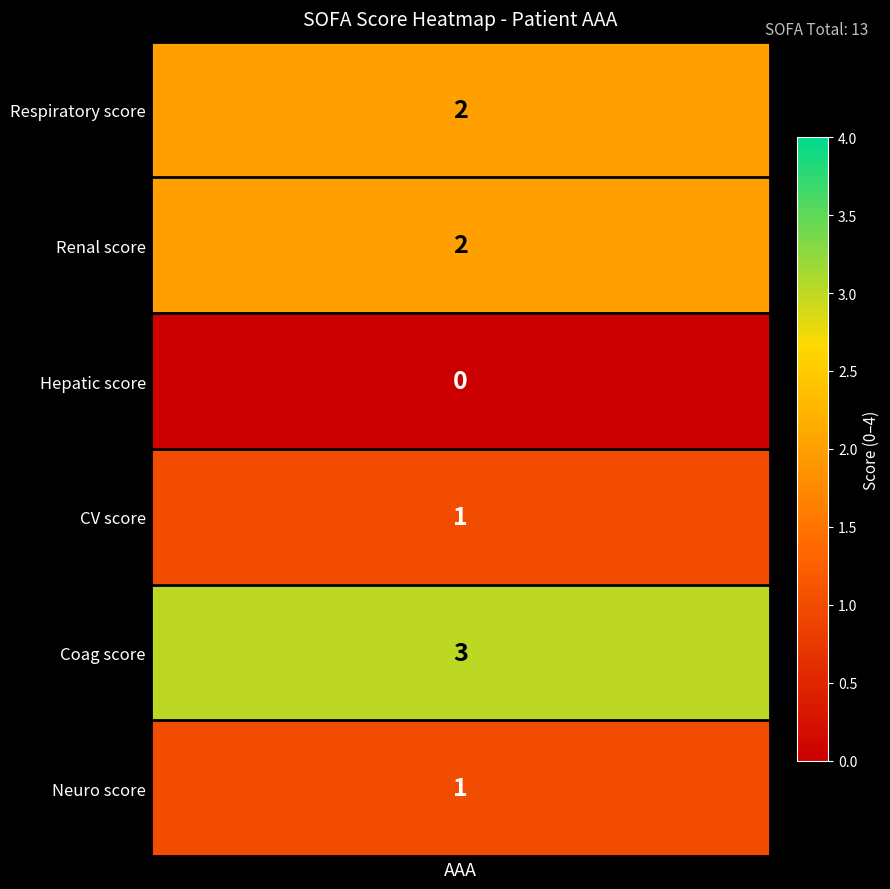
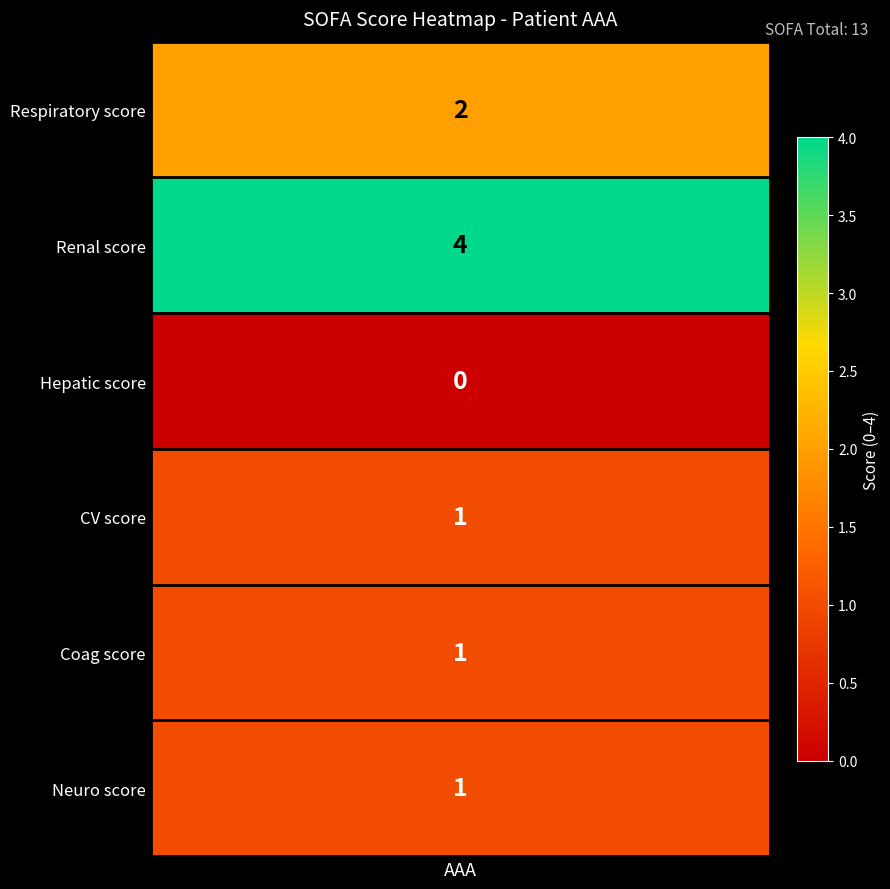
Renal score, AAA: 2 -> 4
Coag score, AAA: 3 -> 1
